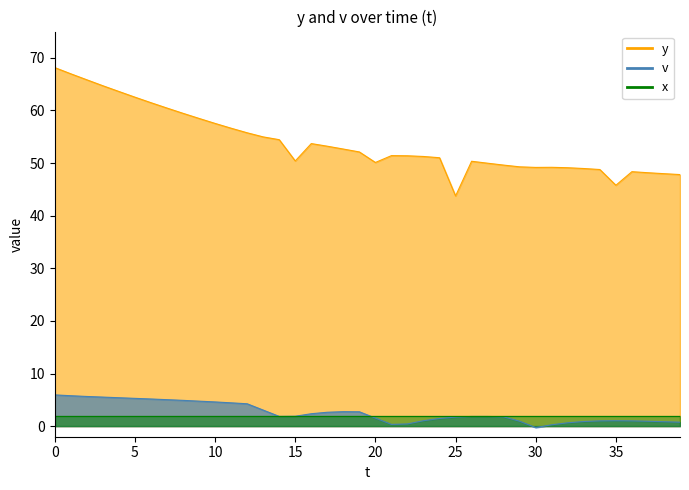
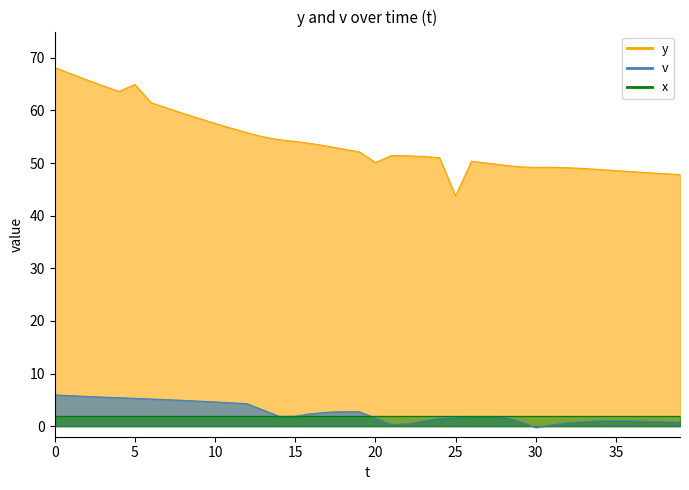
y, 5: 63 -> 65
y, 15: 50 -> 54
y, 35: 46 -> 49
